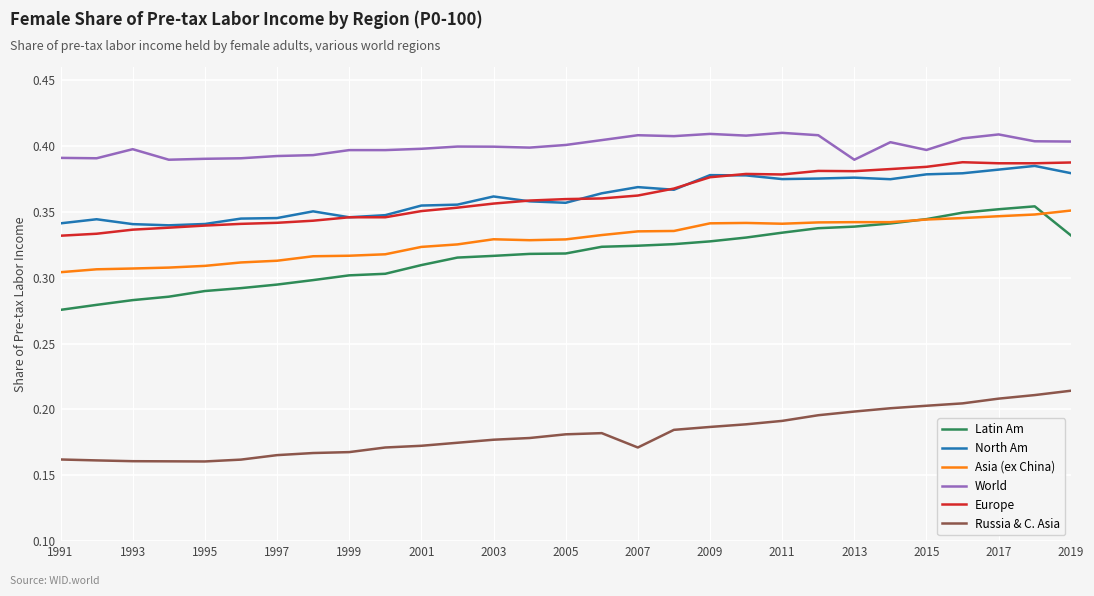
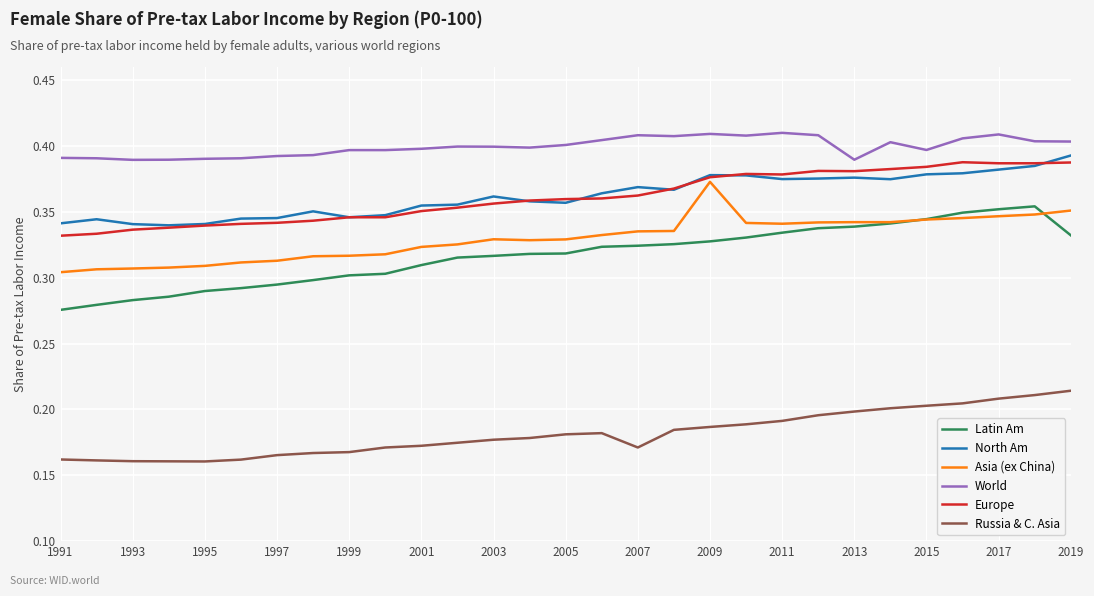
World, 1993: 0.398 -> 0.390
Asia (ex China), 2009: 0.341 -> 0.373
North Am, 2019: 0.379 -> 0.393
